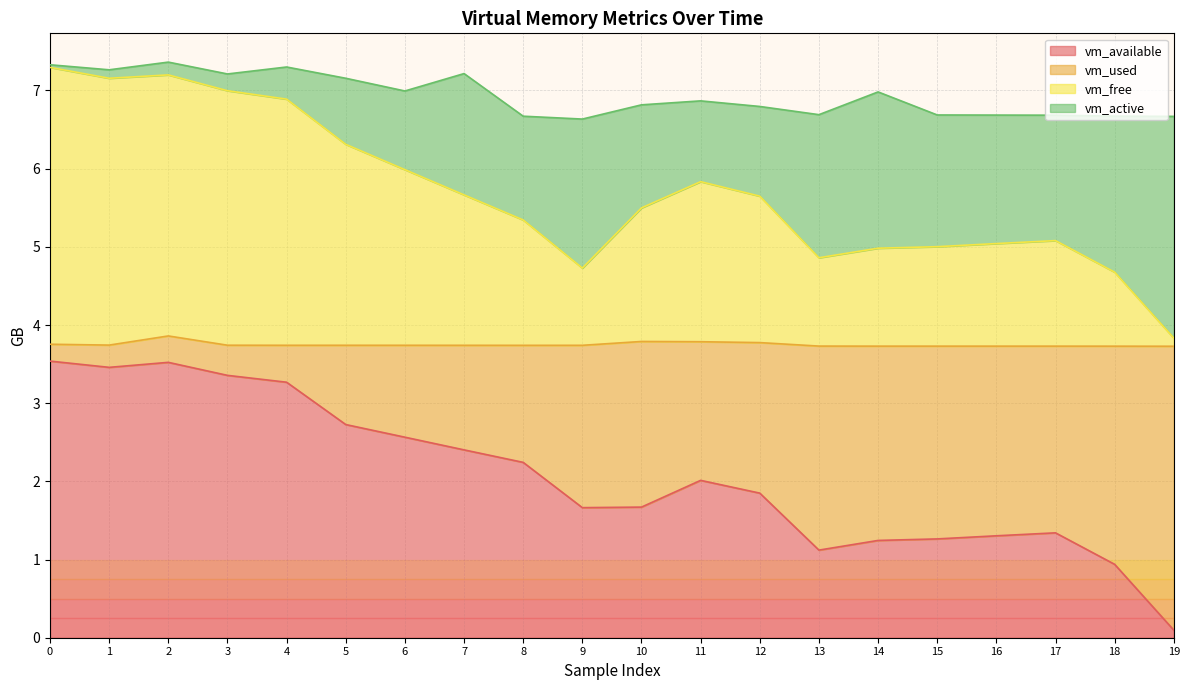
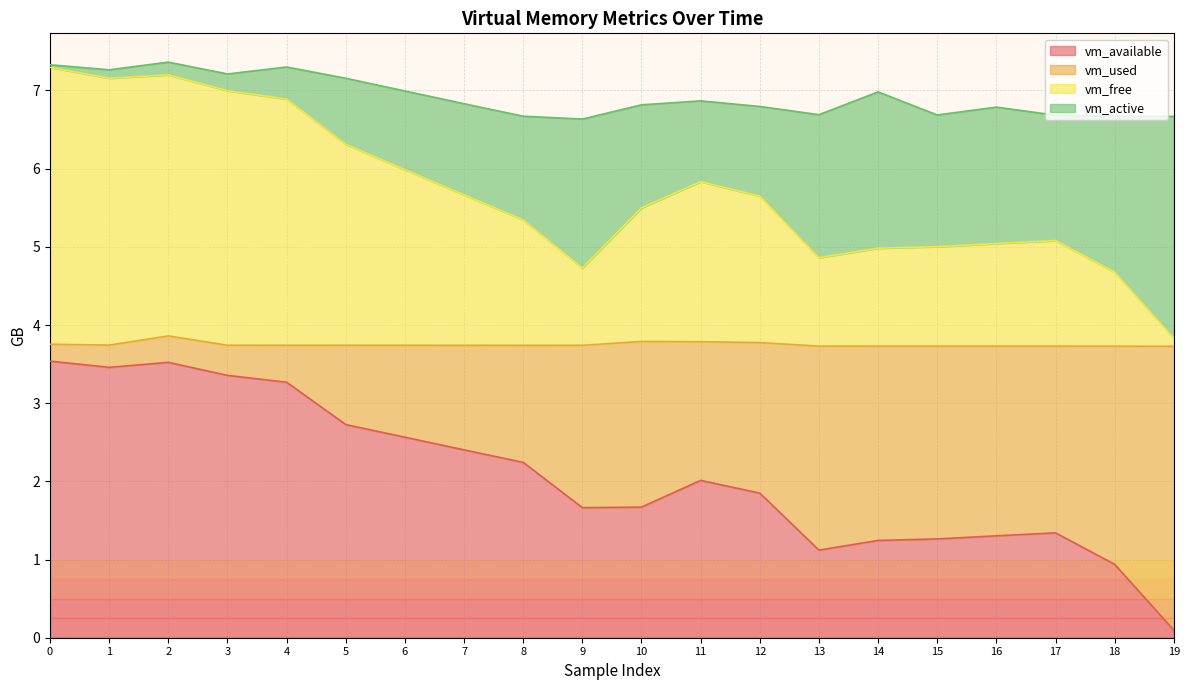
vm_active, 7: 1.6 -> 1.2
vm_active, 16: 1.6 -> 1.7
